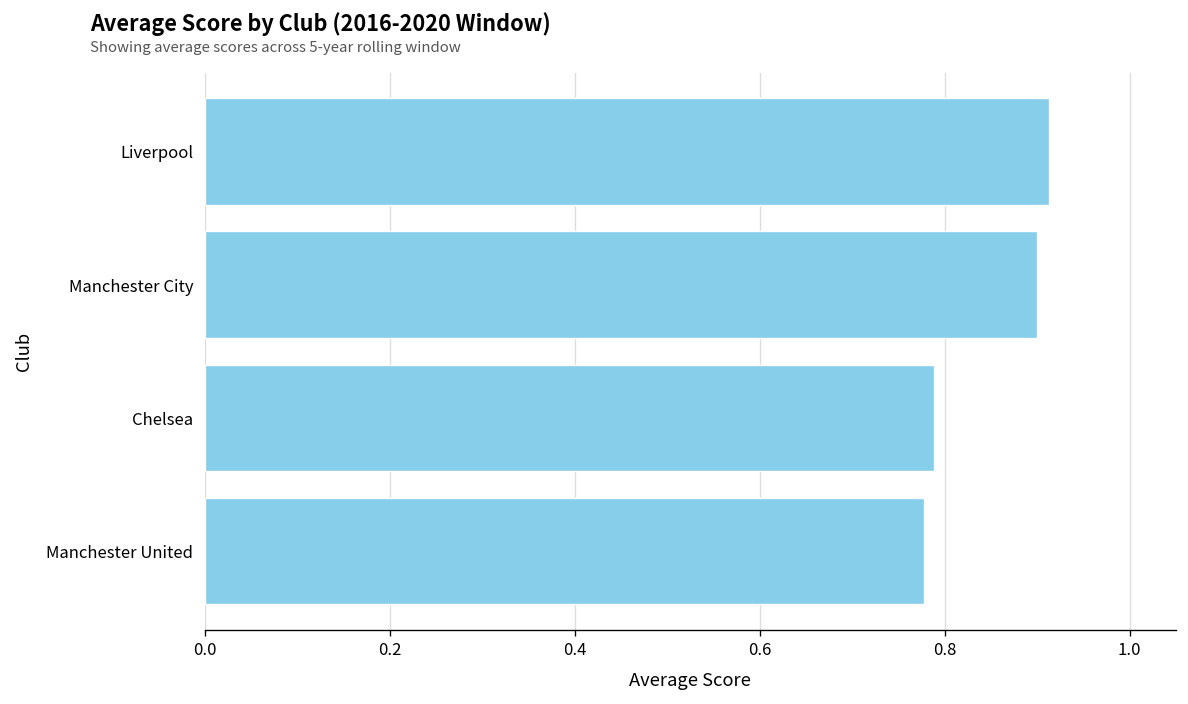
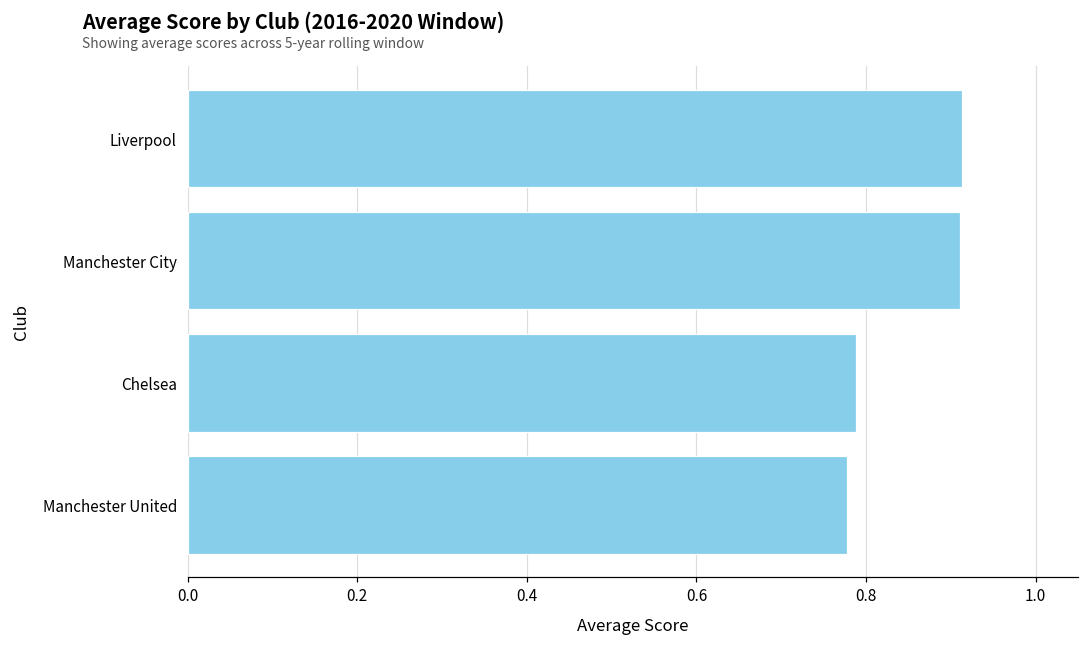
Manchester City: 0.90 -> 0.91
